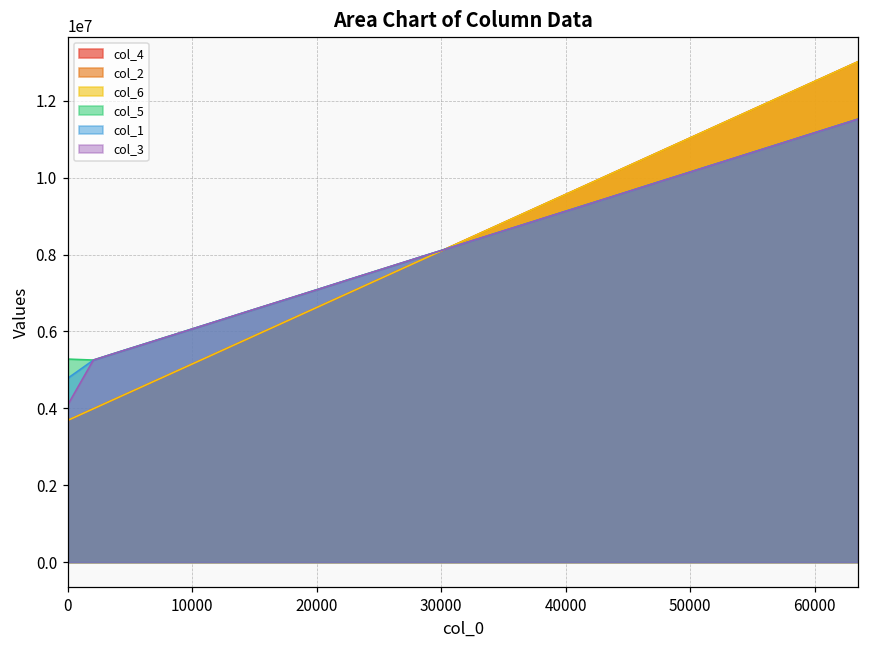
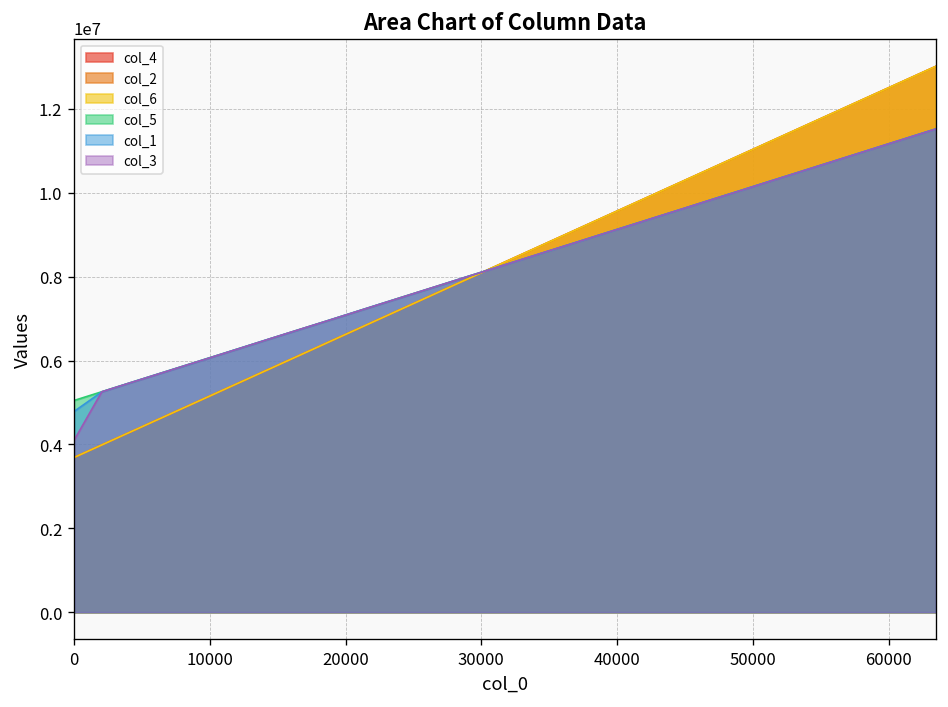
col_5, 0: 5300000 -> 5000000
